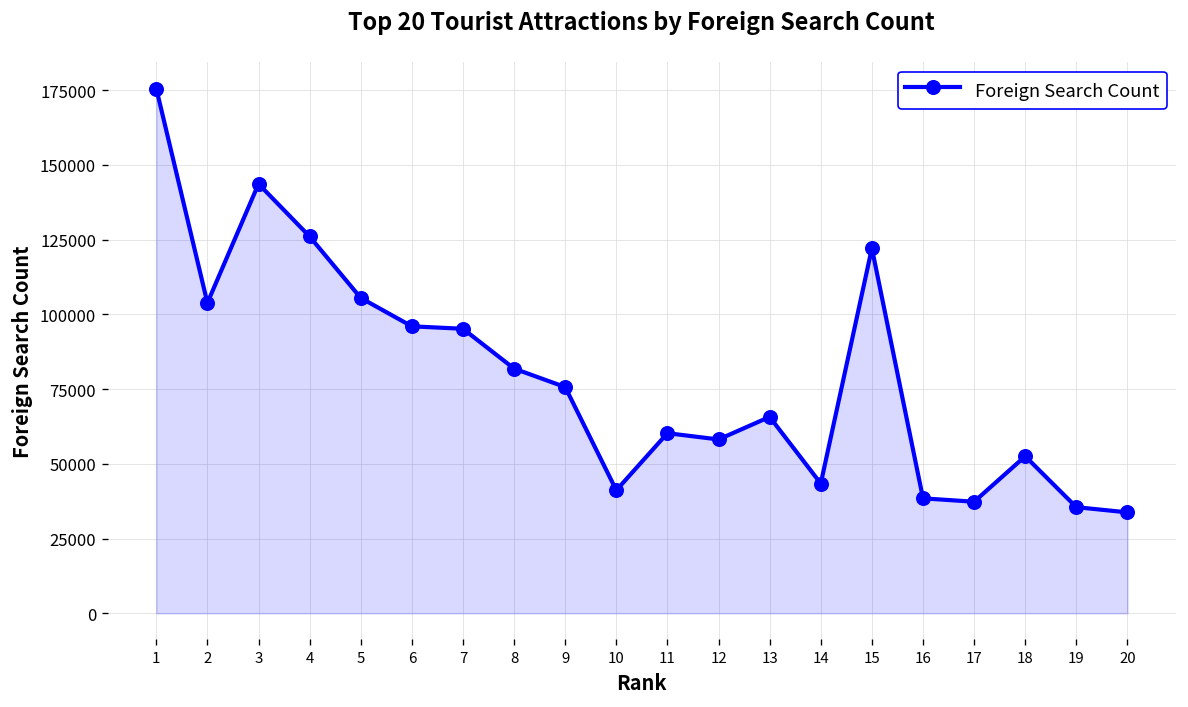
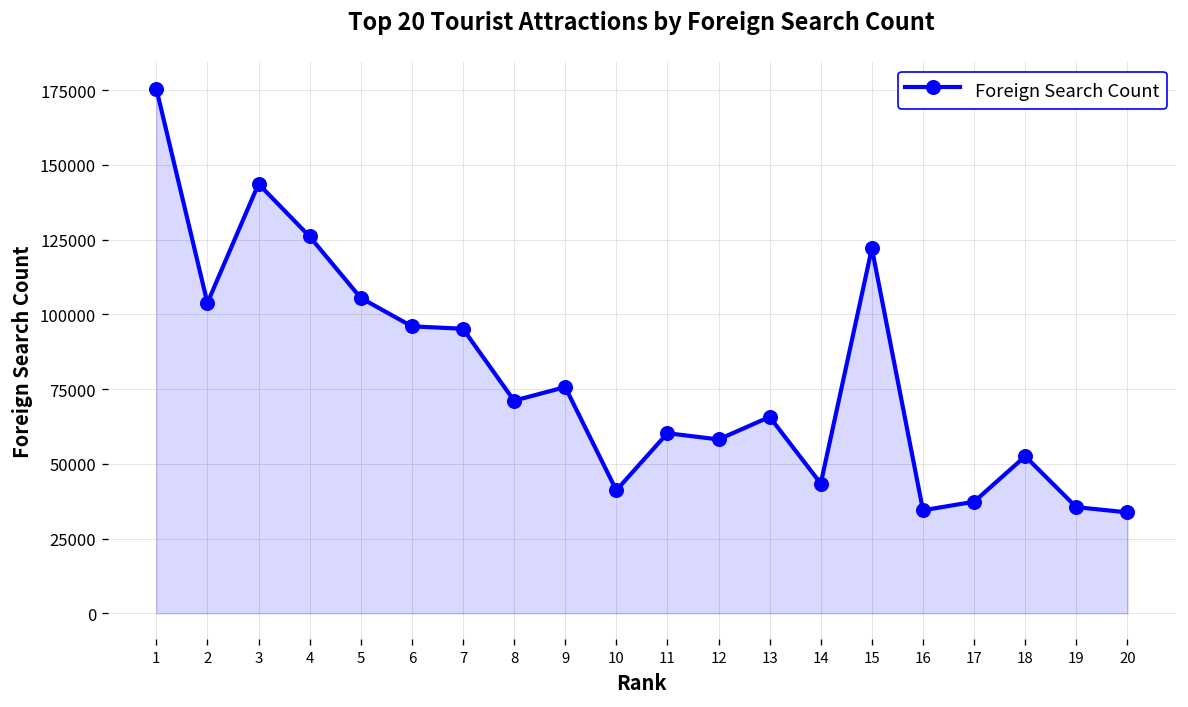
8: 82000 -> 71000
16: 38000 -> 34000
